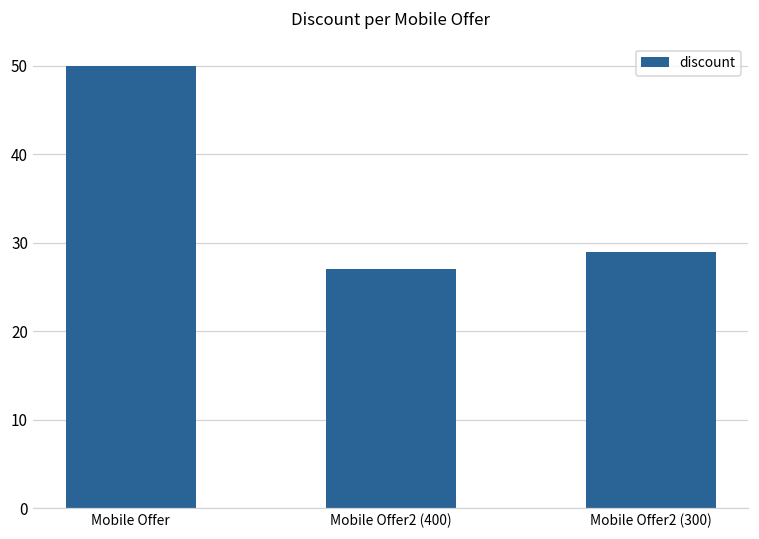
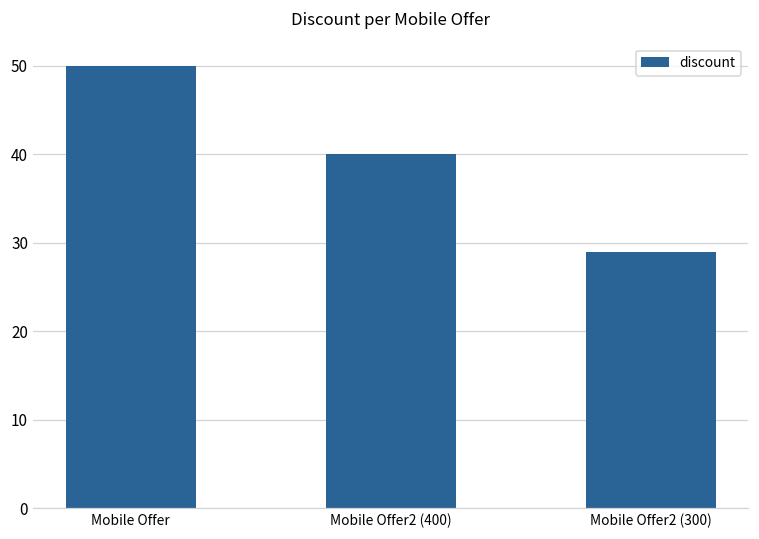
Mobile Offer2 (400): 27 -> 40
